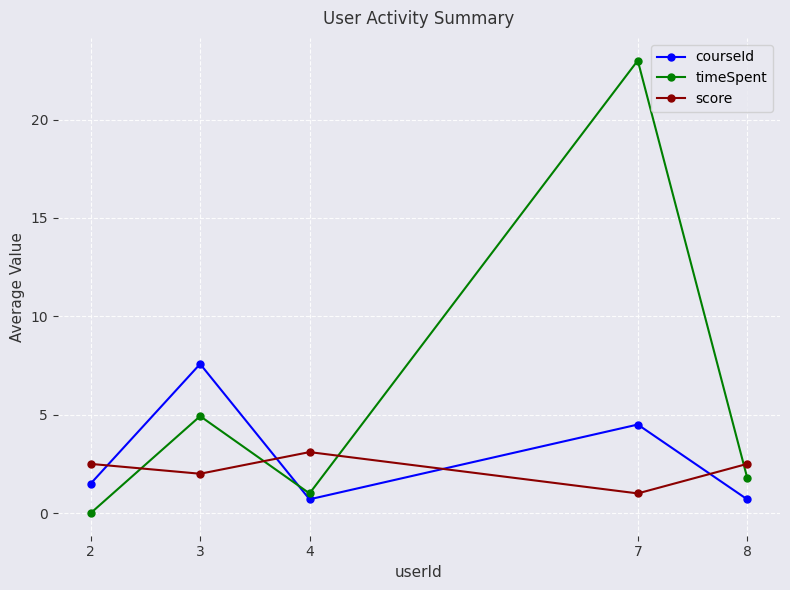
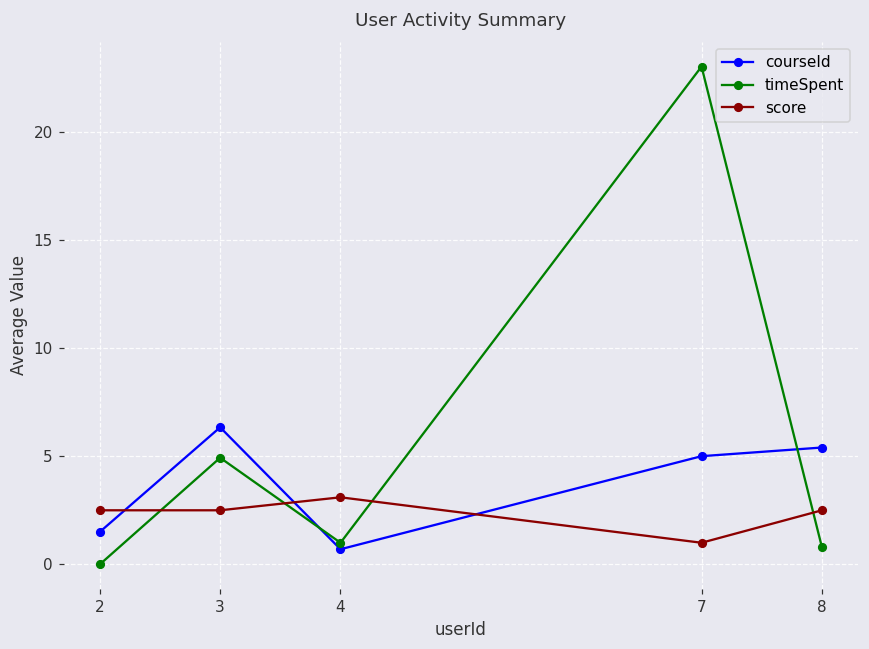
courseId, 3: 7.6 -> 6.3
score, 3: 2.0 -> 2.5
courseId, 7: 4.5 -> 5.0
courseId, 8: 0.7 -> 5.4
timeSpent, 8: 1.8 -> 0.8
